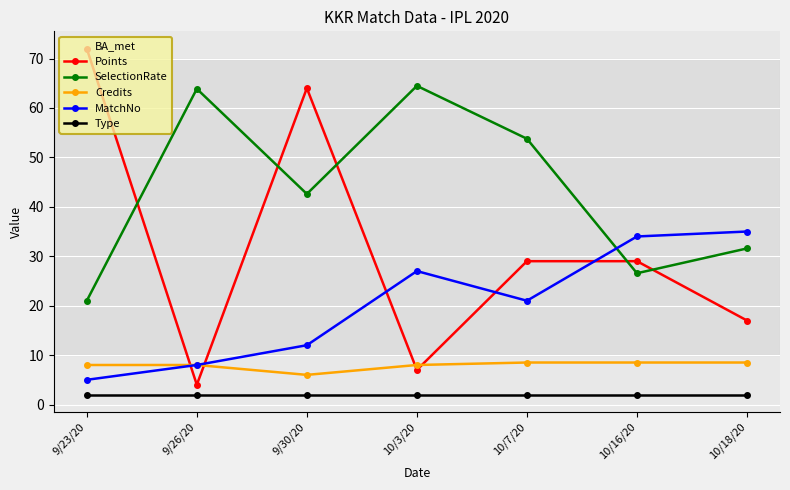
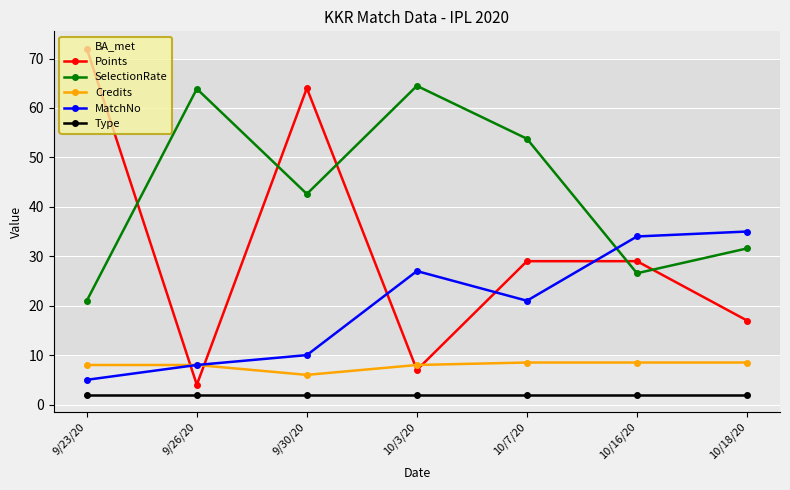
MatchNo, 9/30/20: 12 -> 10
